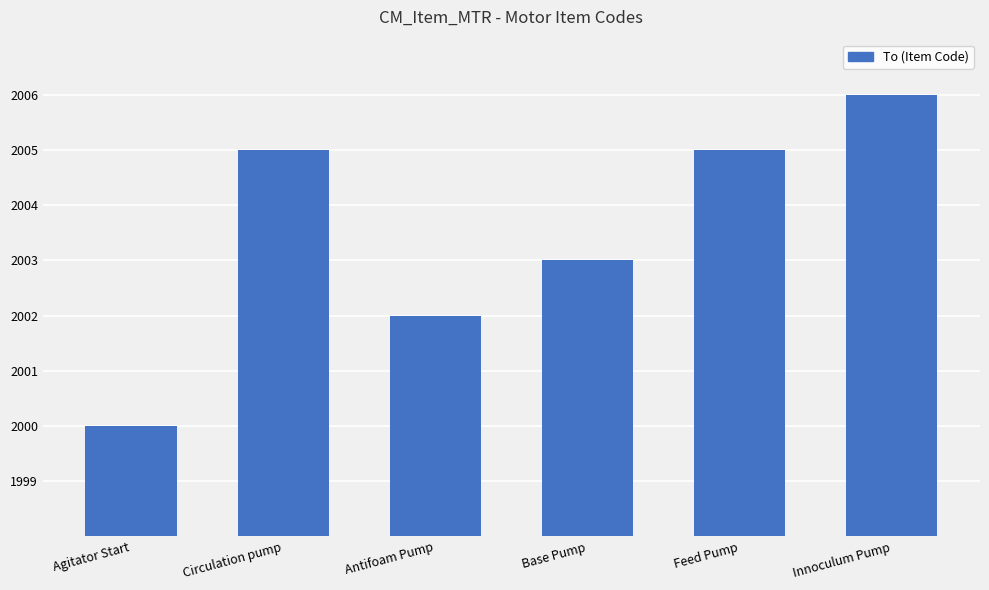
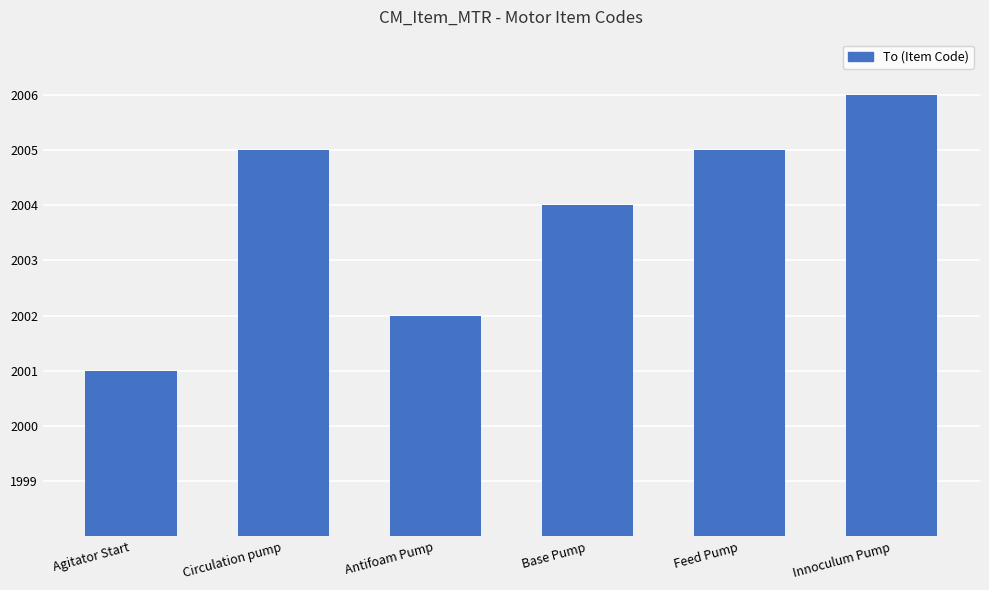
Agitator Start: 2000 -> 2001
Base Pump: 2003 -> 2004
